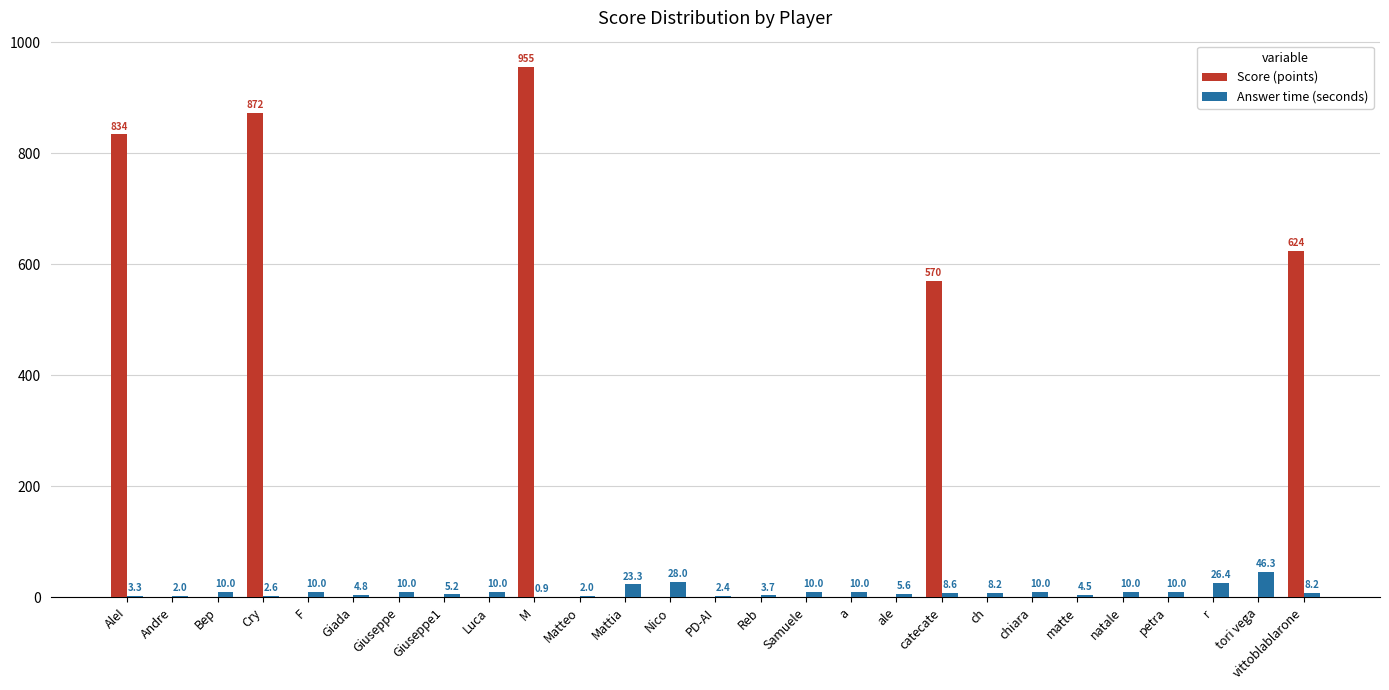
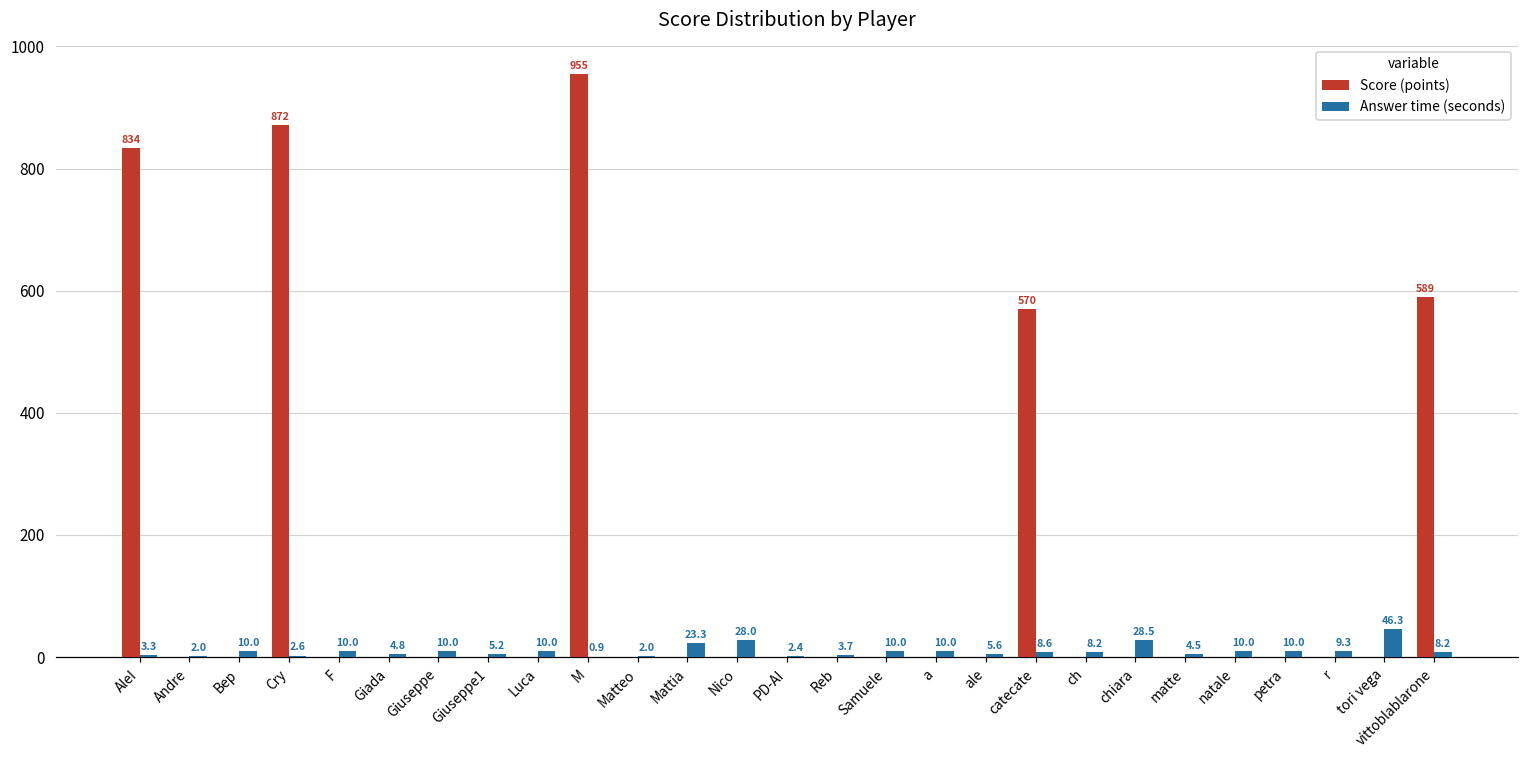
Answer time (seconds), chiara: 10.0 -> 28.5
Answer time (seconds), r: 26.4 -> 9.3
Score (points), vittoblablarone: 624 -> 589
